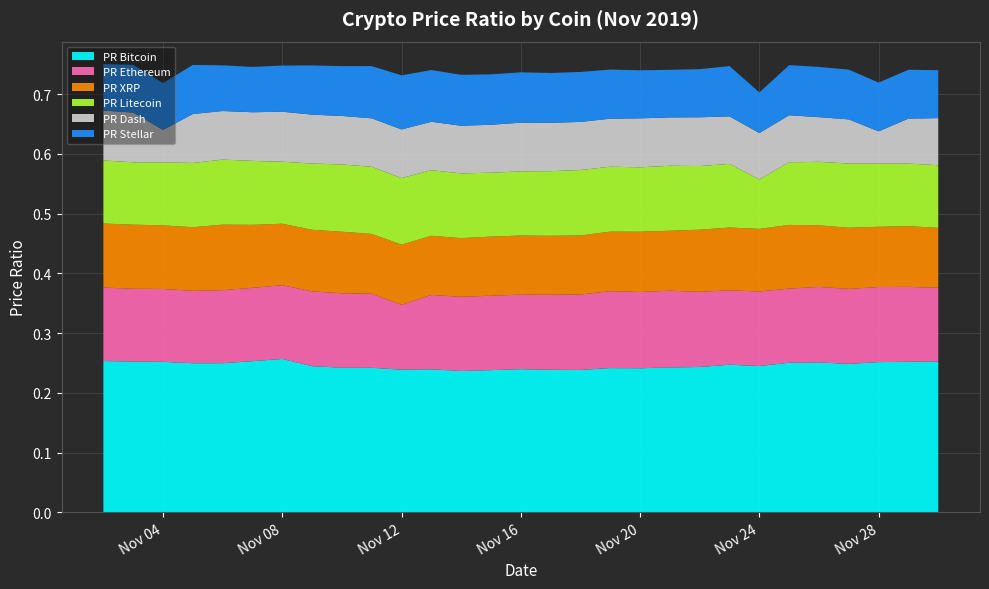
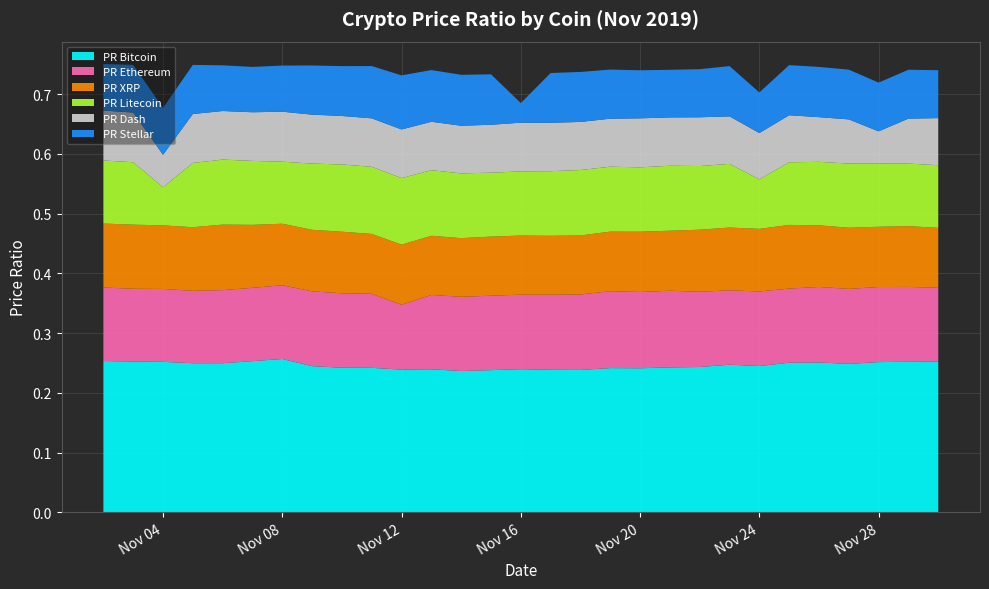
PR Litecoin, Nov 04: 0.11 -> 0.06
PR Stellar, Nov 16: 0.08 -> 0.03
